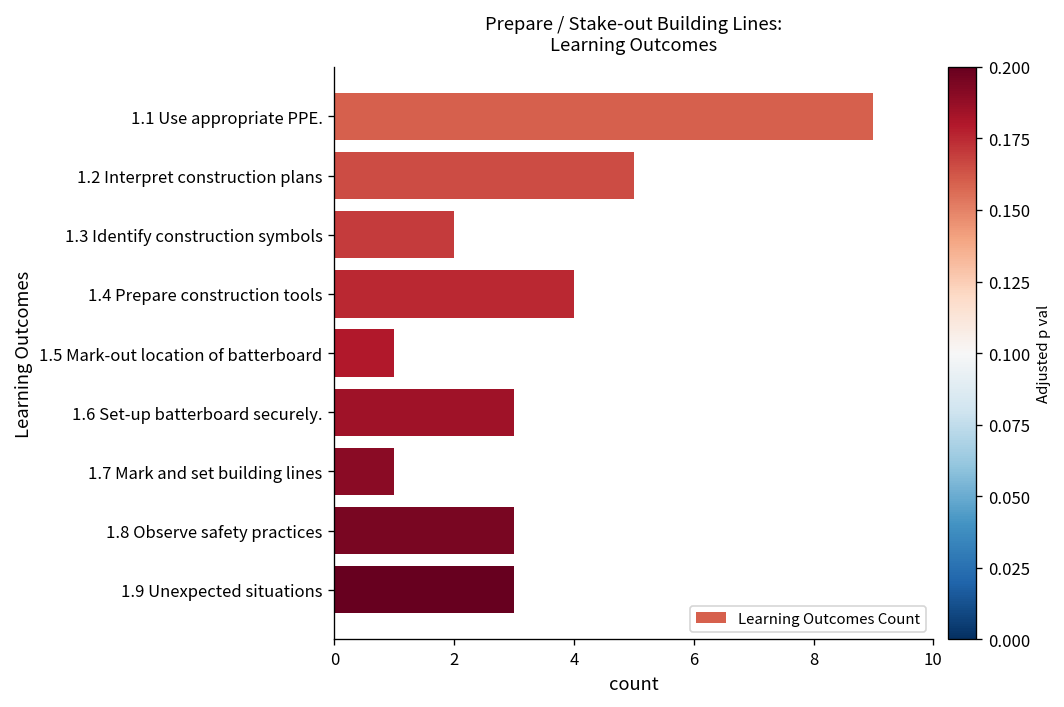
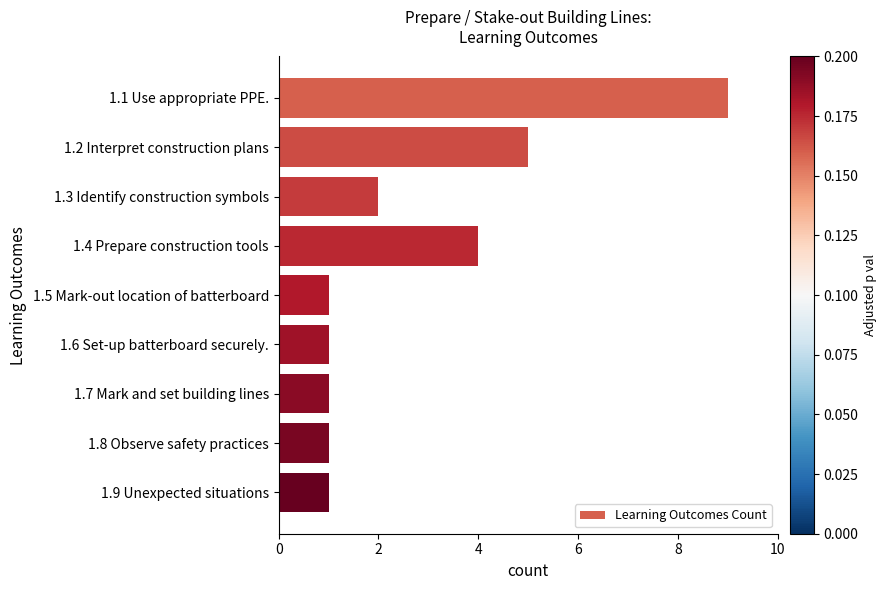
1.6 Set-up batterboard securely.: 3 -> 1
1.8 Observe safety practices: 3 -> 1
1.9 Unexpected situations: 3 -> 1
